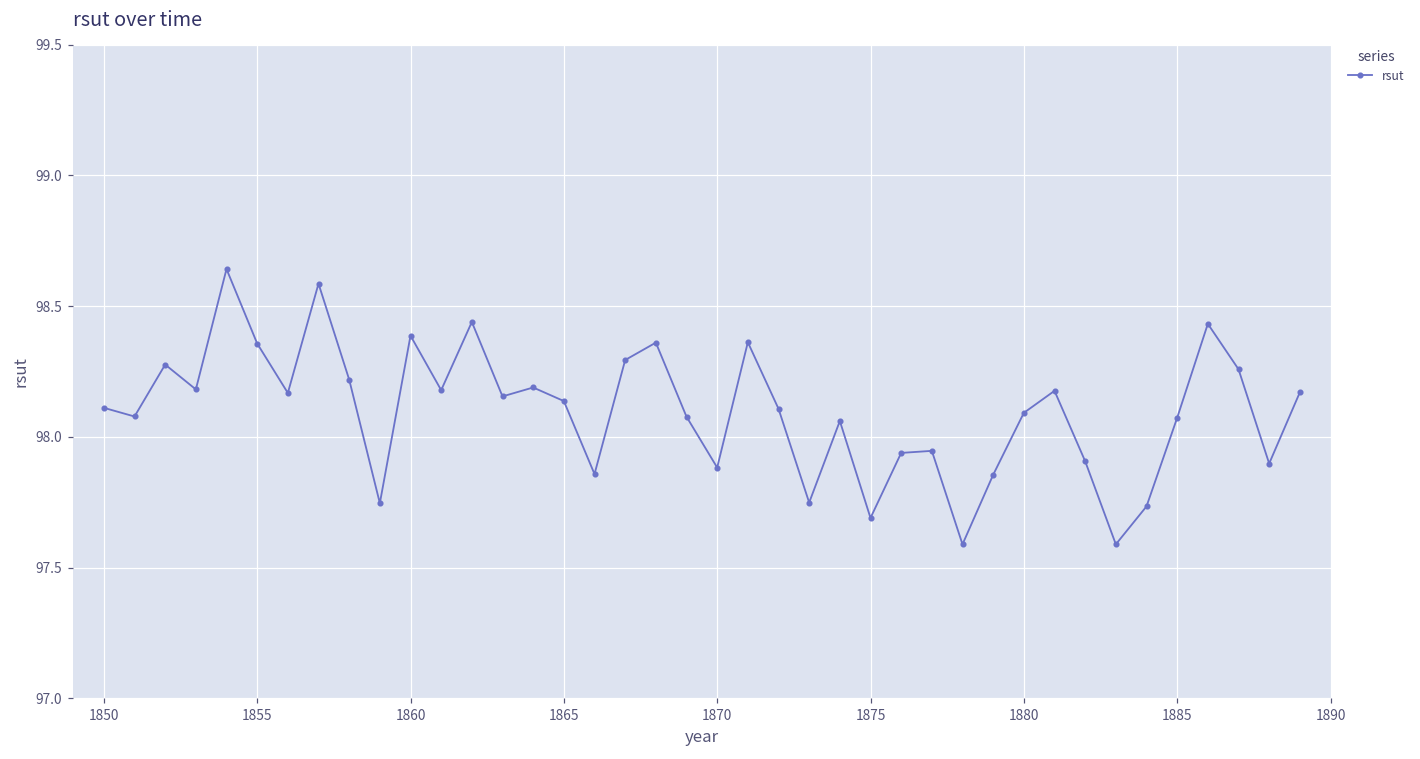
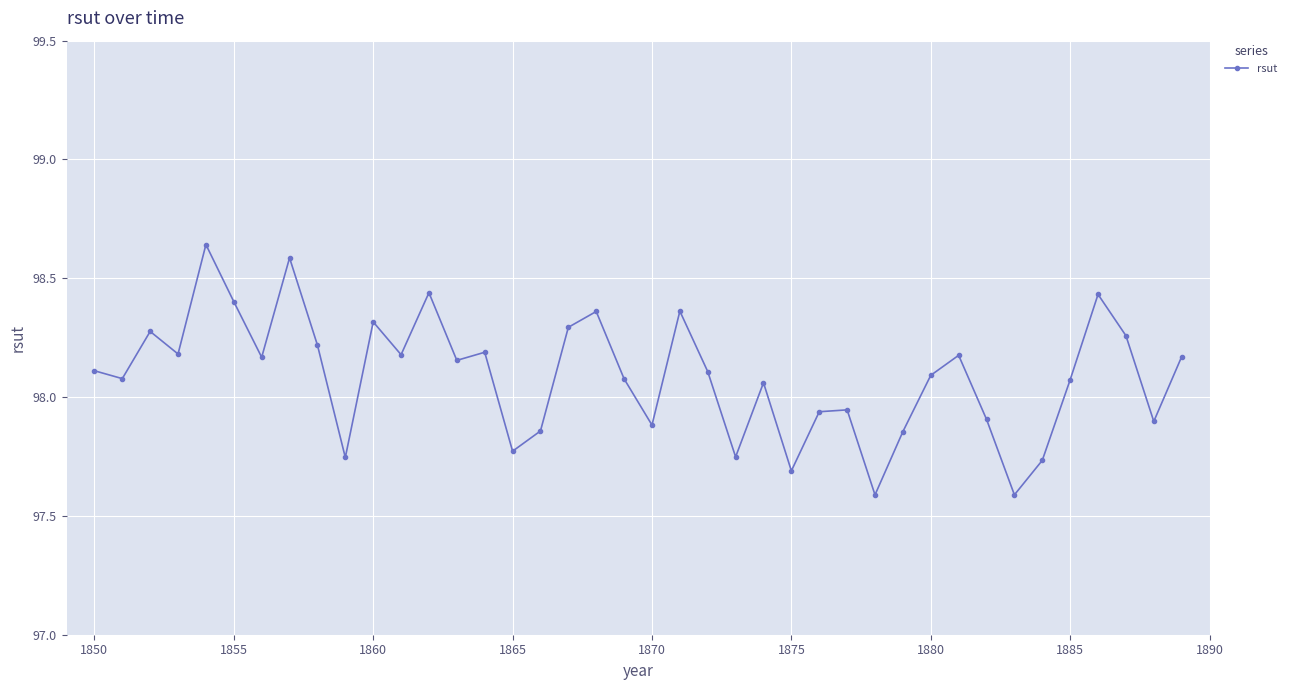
1855: 98.36 -> 98.40
1860: 98.39 -> 98.32
1865: 98.14 -> 97.77
